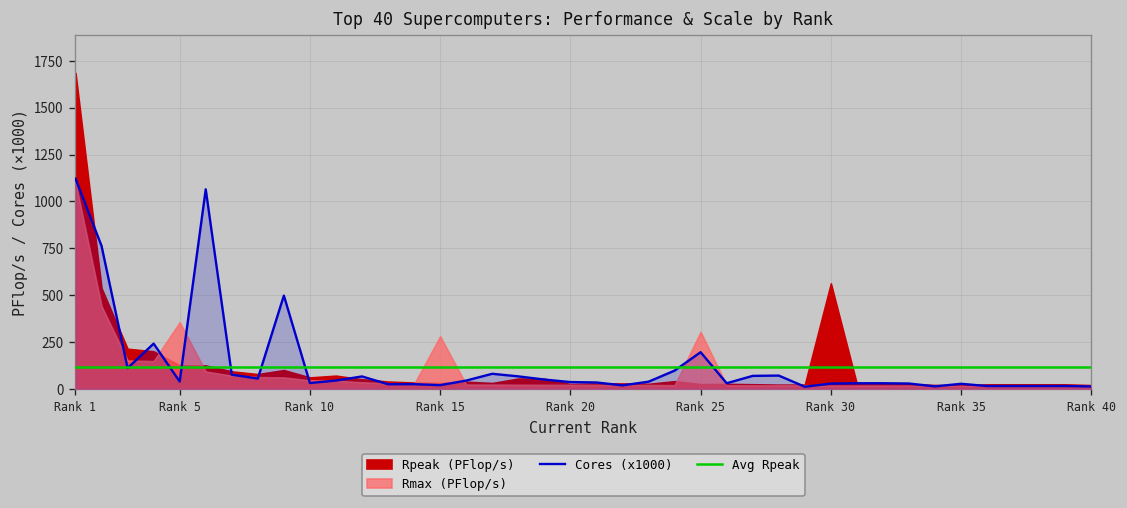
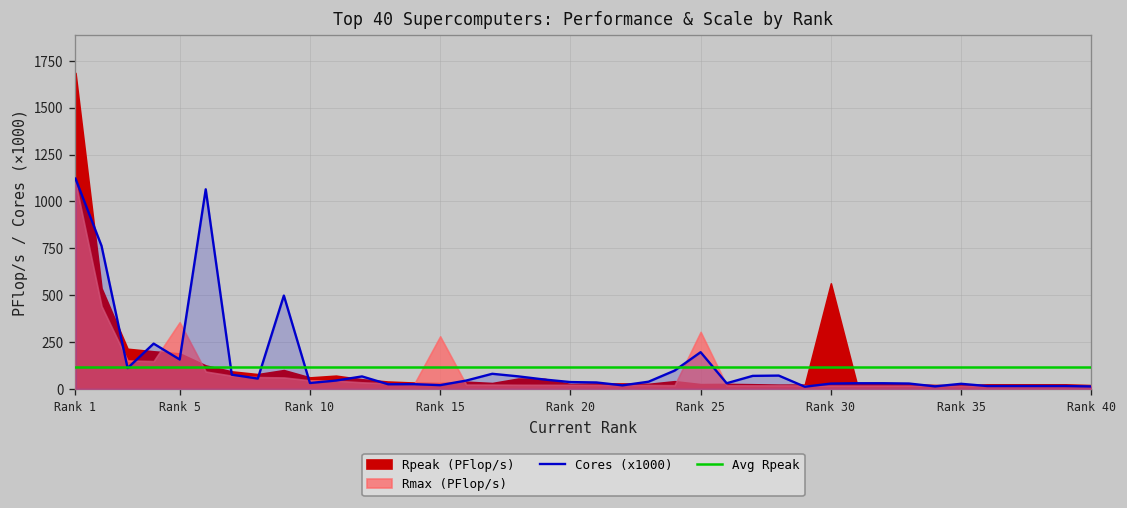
Cores (x1000), Rank 5: 40 -> 160
Rpeak (PFlop/s), Rank 5: 130 -> 190
